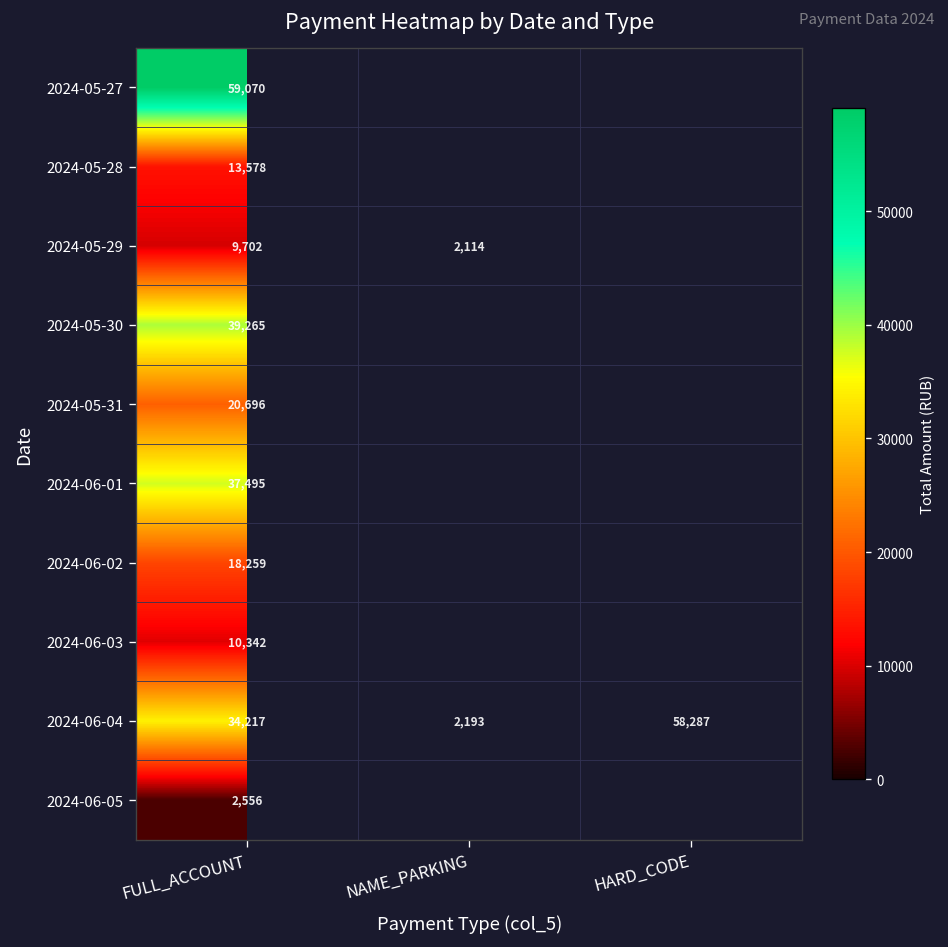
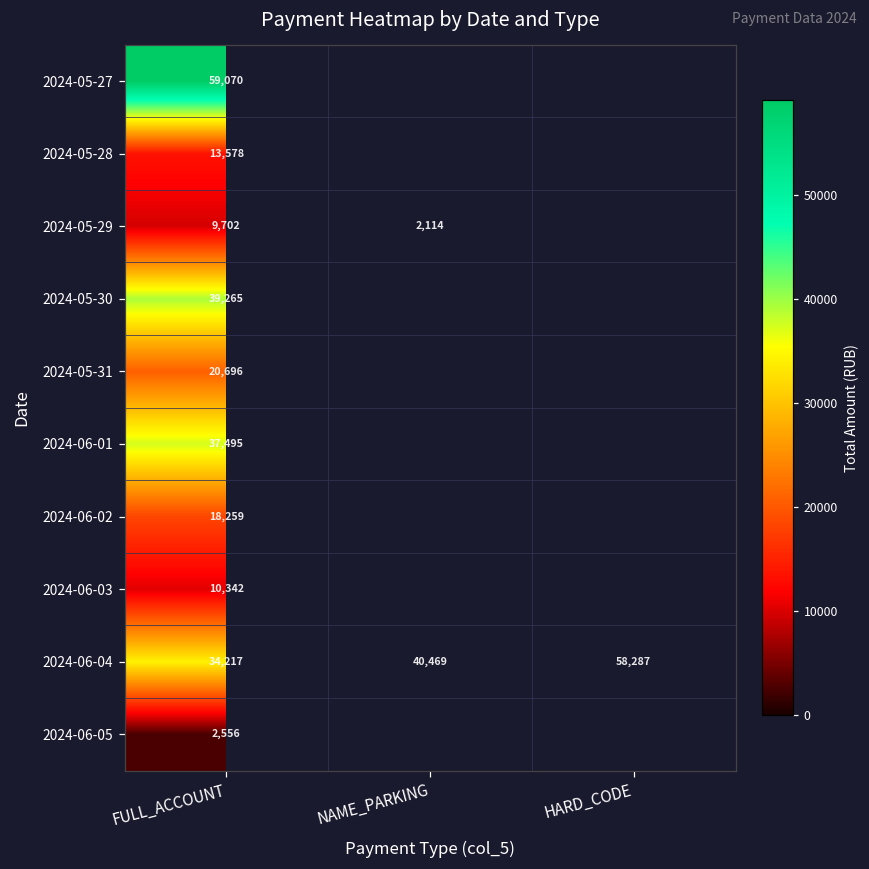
2024-06-04, NAME_PARKING: 2,193 -> 40,469
